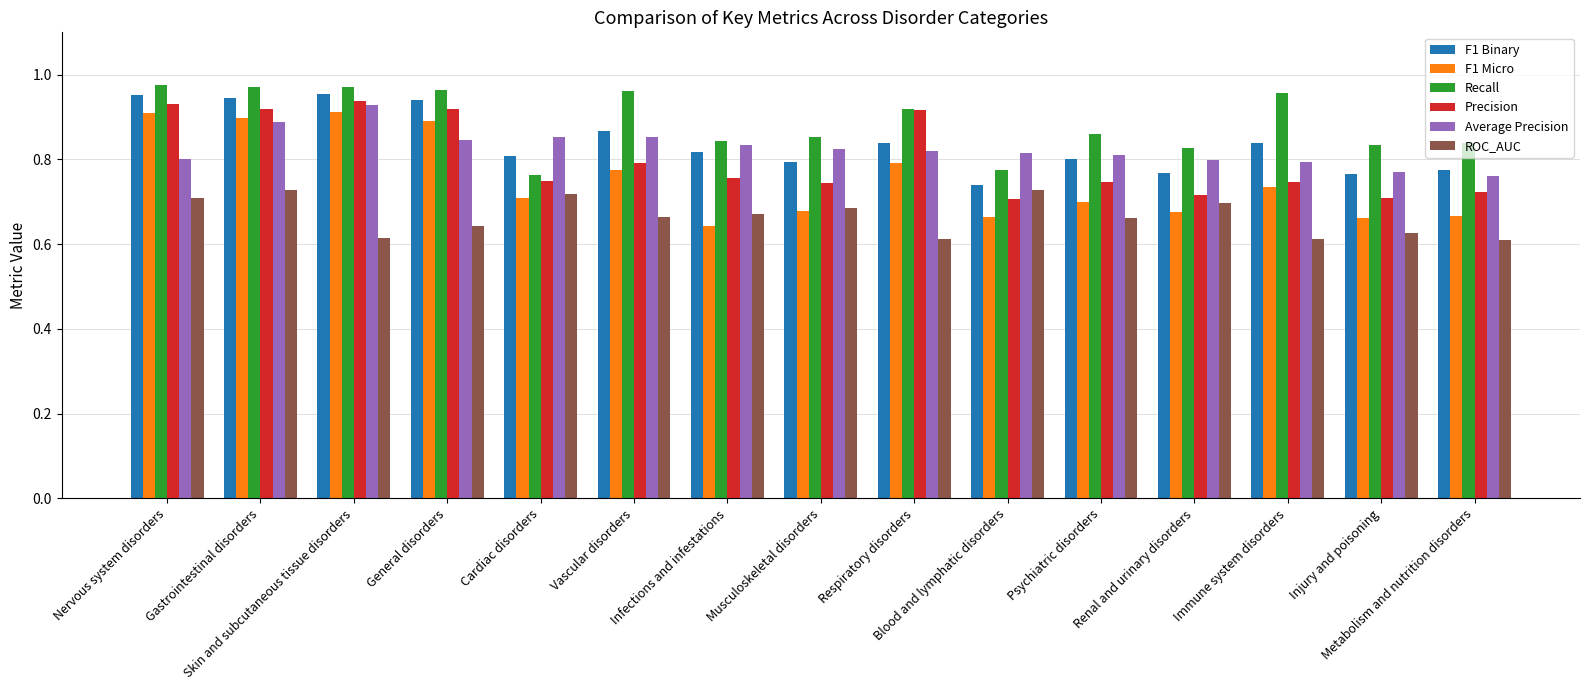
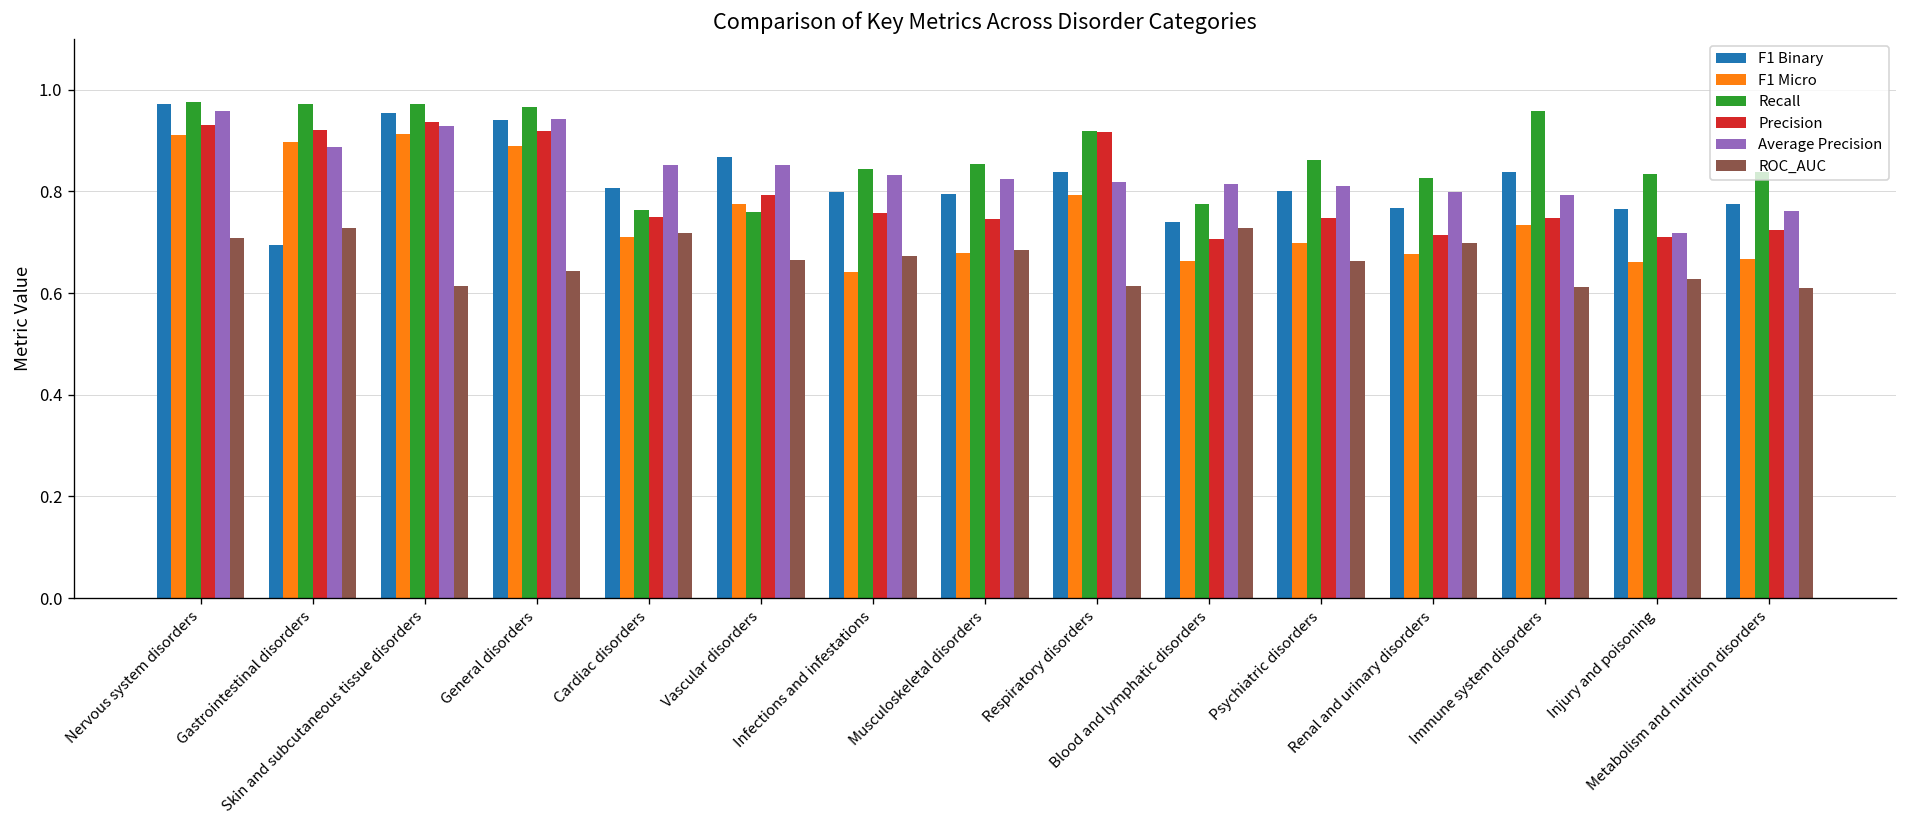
F1 Binary, Nervous system disorders: 0.95 -> 0.97
Average Precision, Nervous system disorders: 0.80 -> 0.96
F1 Binary, Gastrointestinal disorders: 0.95 -> 0.70
Average Precision, General disorders: 0.85 -> 0.94
Recall, Vascular disorders: 0.96 -> 0.76
F1 Binary, Infections and infestations: 0.82 -> 0.80
Average Precision, Injury and poisoning: 0.77 -> 0.72
